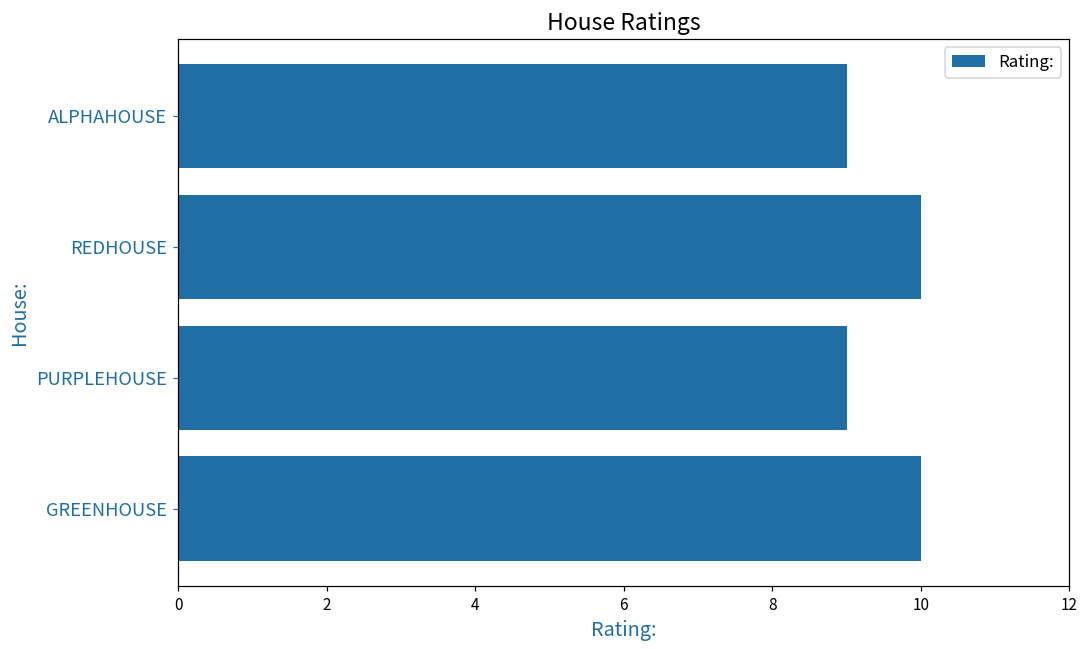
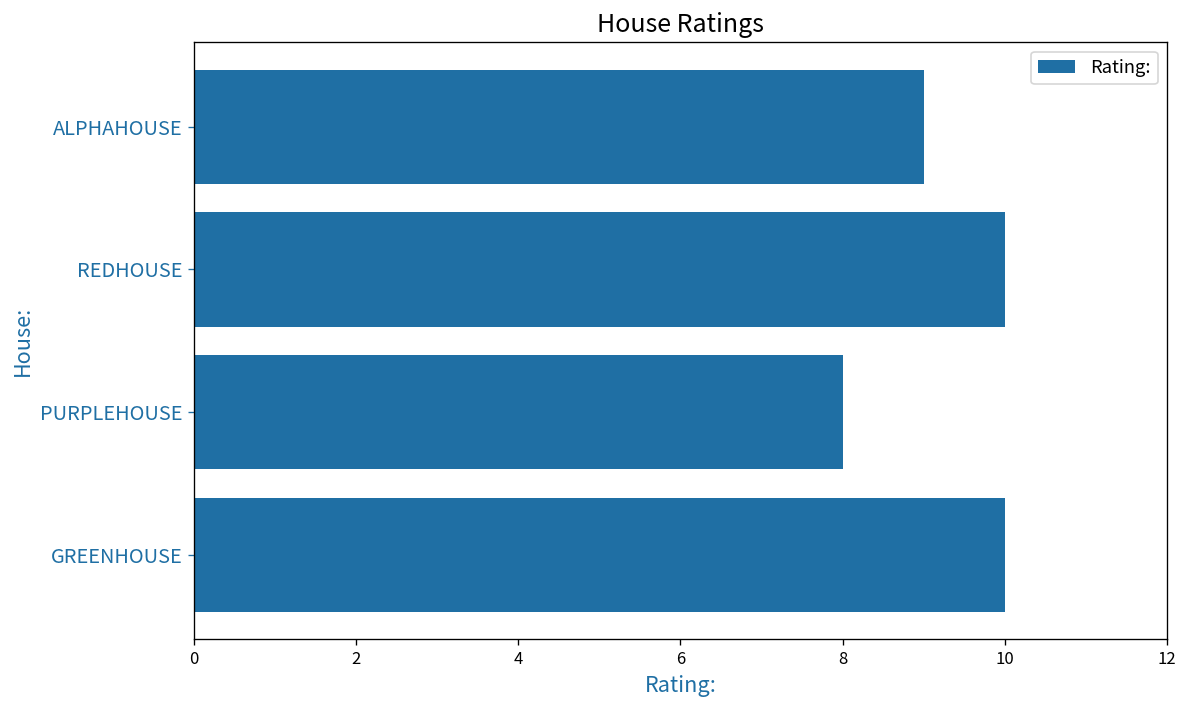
PURPLEHOUSE: 9 -> 8
